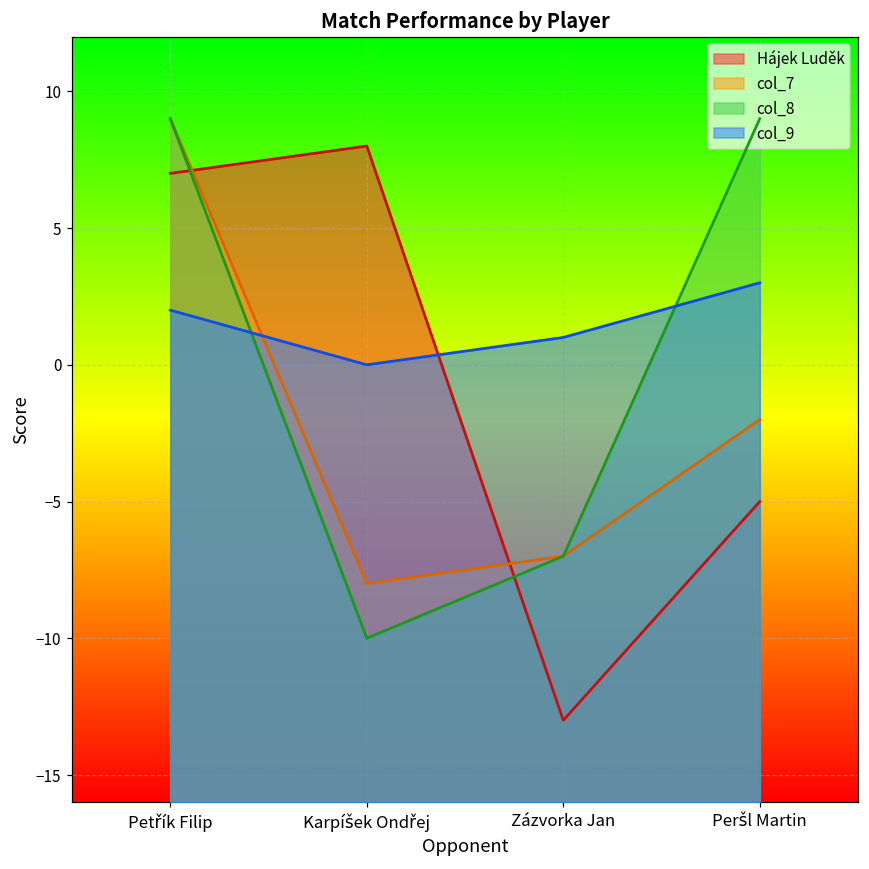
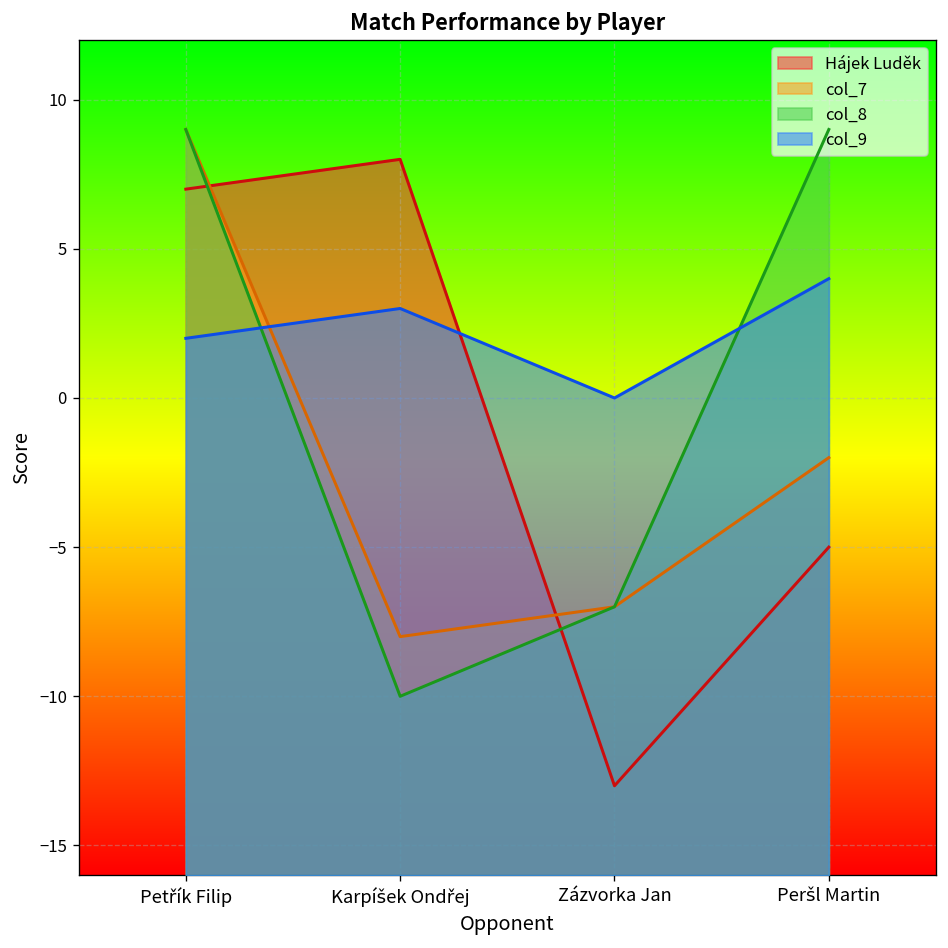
col_9, Karpíšek Ondřej: 0 -> 3
col_9, Zázvorka Jan: 1 -> 0
col_9, Peršl Martin: 3 -> 4
